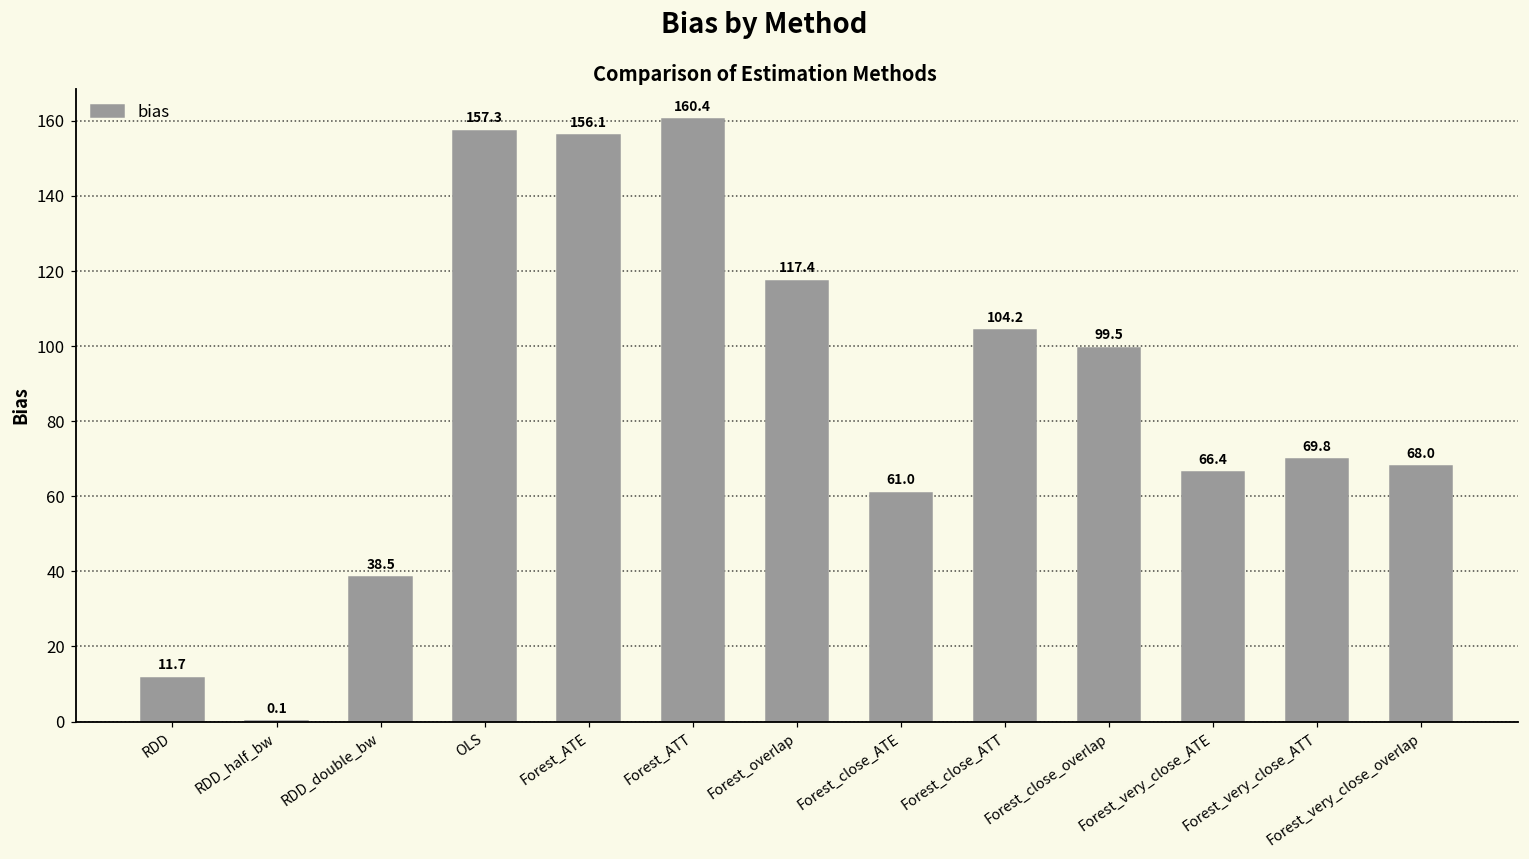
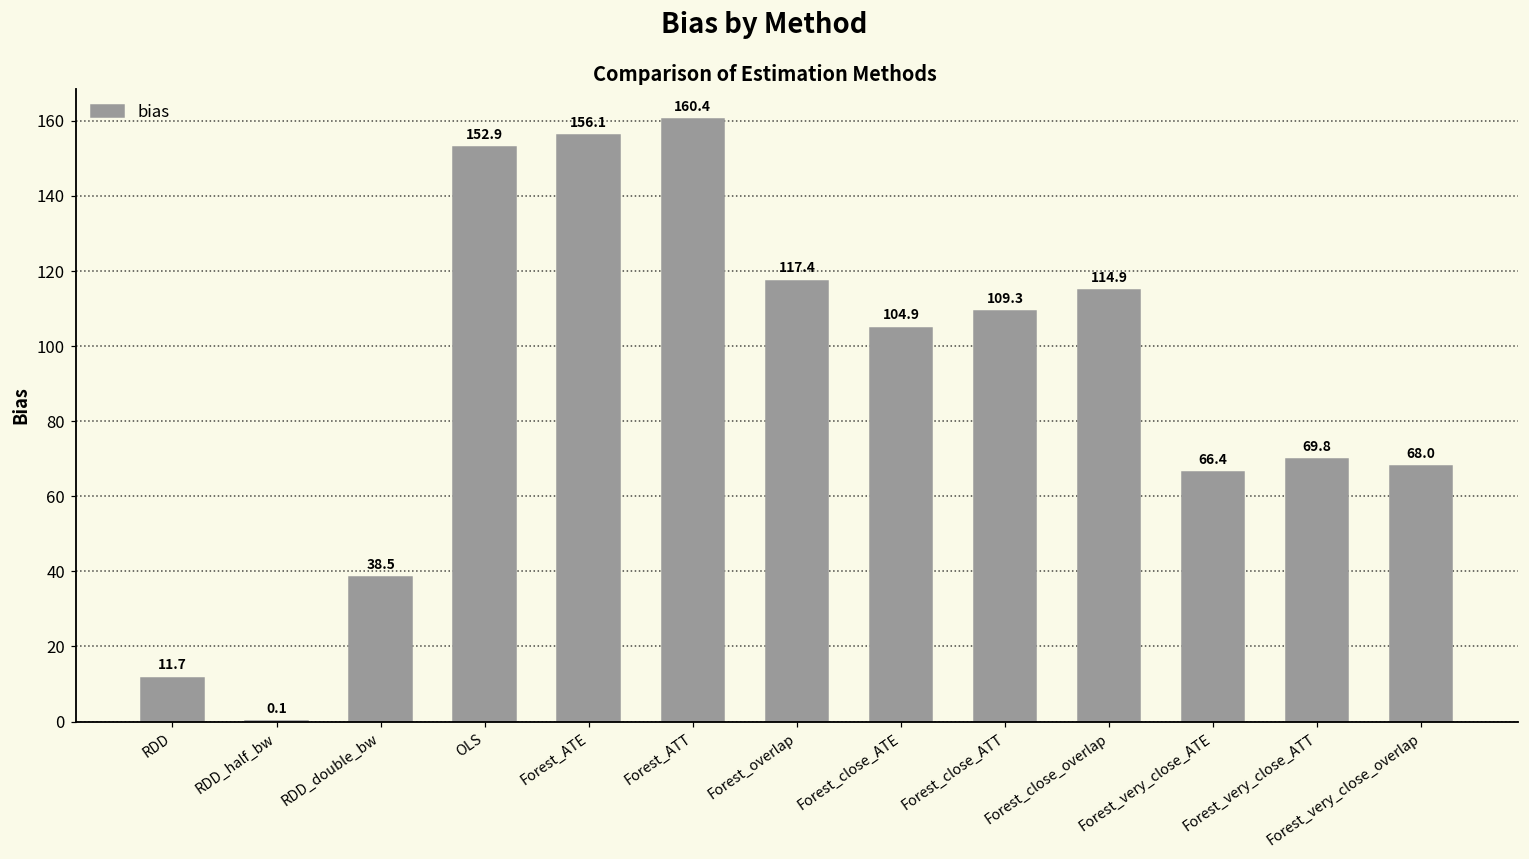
OLS: 157.3 -> 152.9
Forest_close_ATE: 61.0 -> 104.9
Forest_close_ATT: 104.2 -> 109.3
Forest_close_overlap: 99.5 -> 114.9
